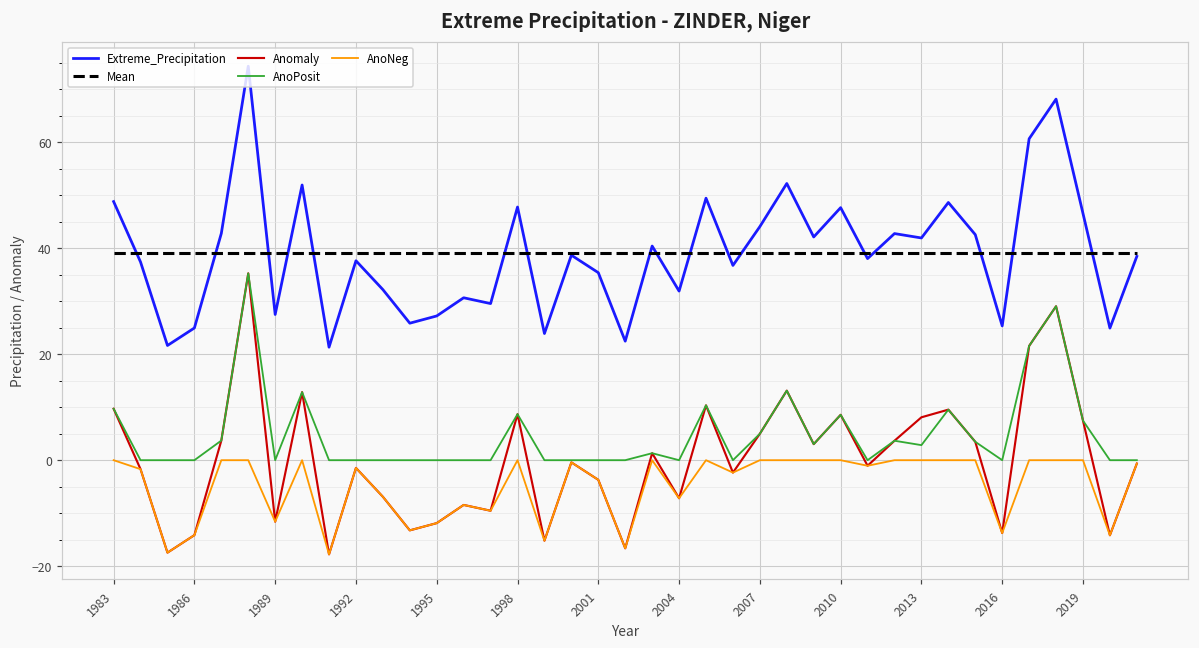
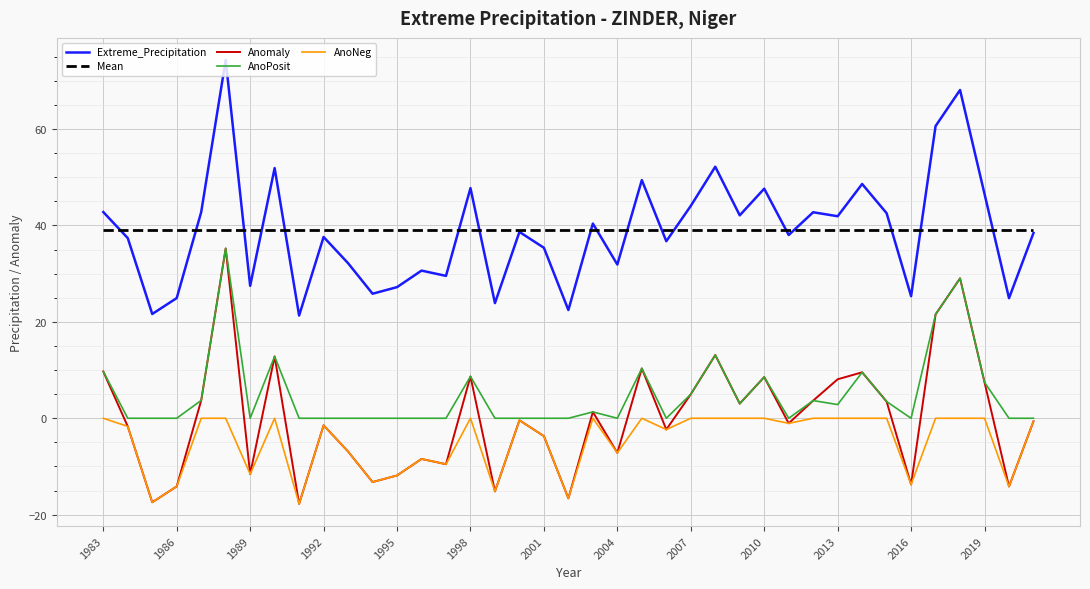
Extreme_Precipitation, 1983: 49 -> 43
